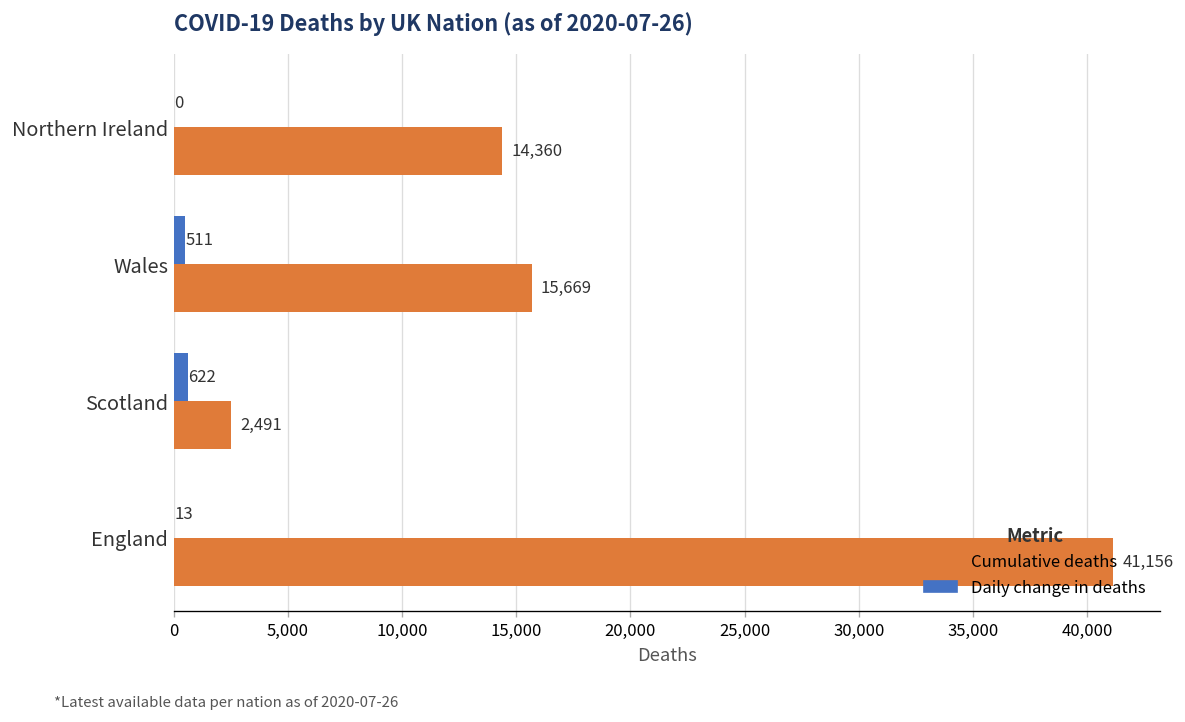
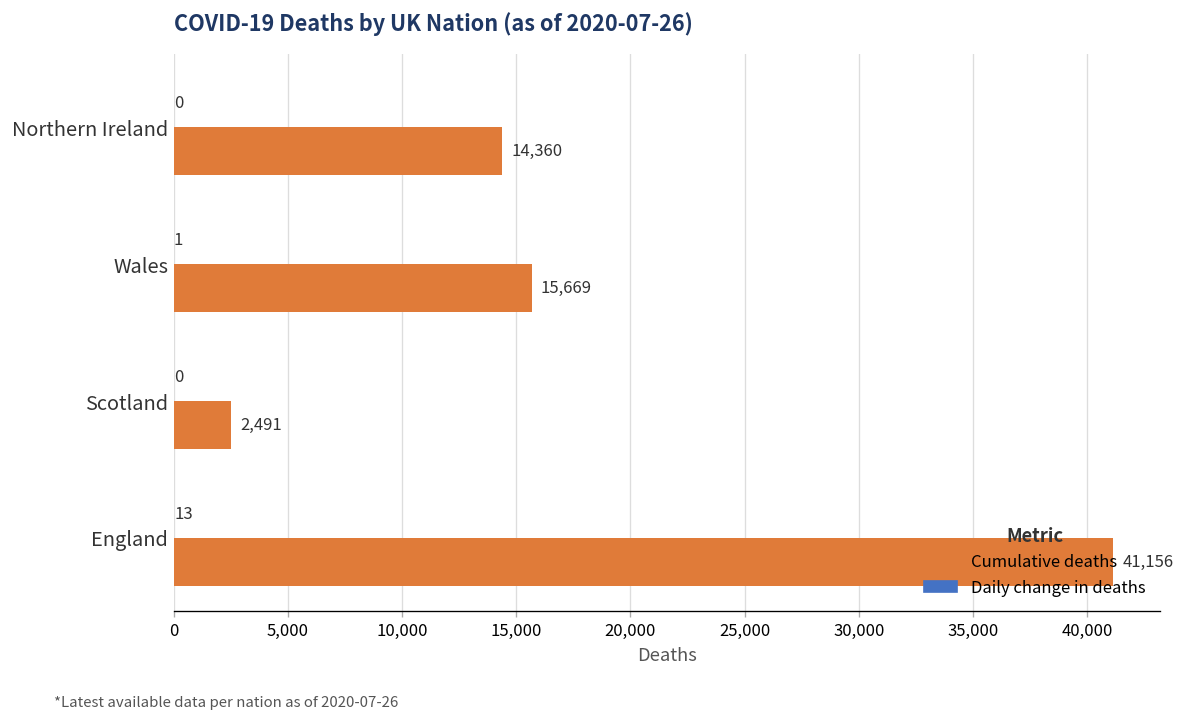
Daily change in deaths, Wales: 511 -> 1
Daily change in deaths, Scotland: 622 -> 0
